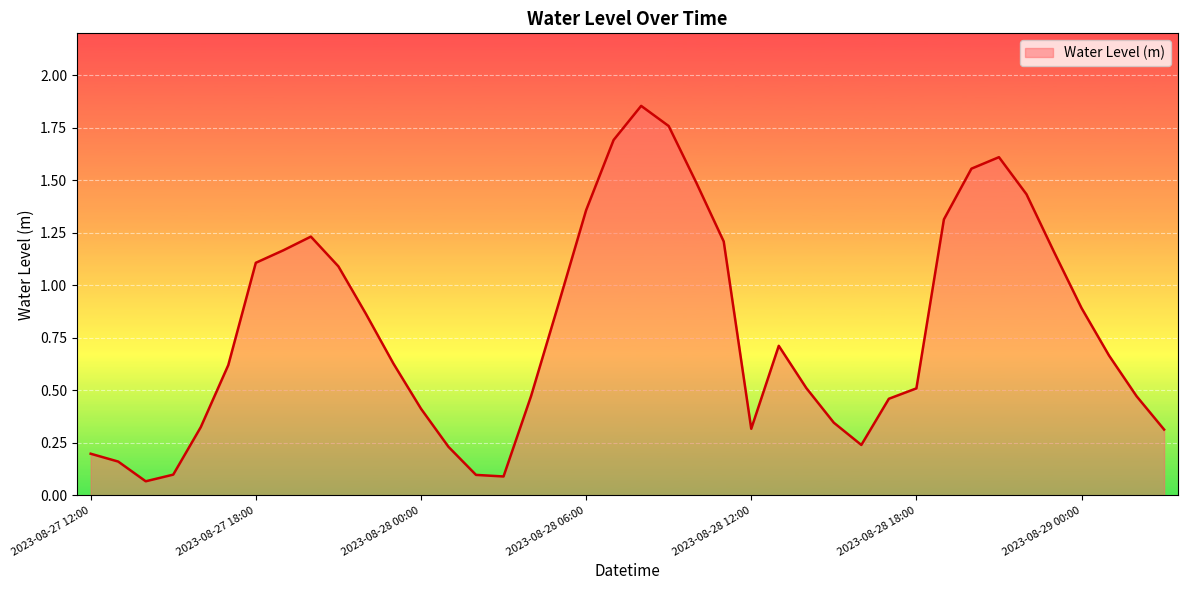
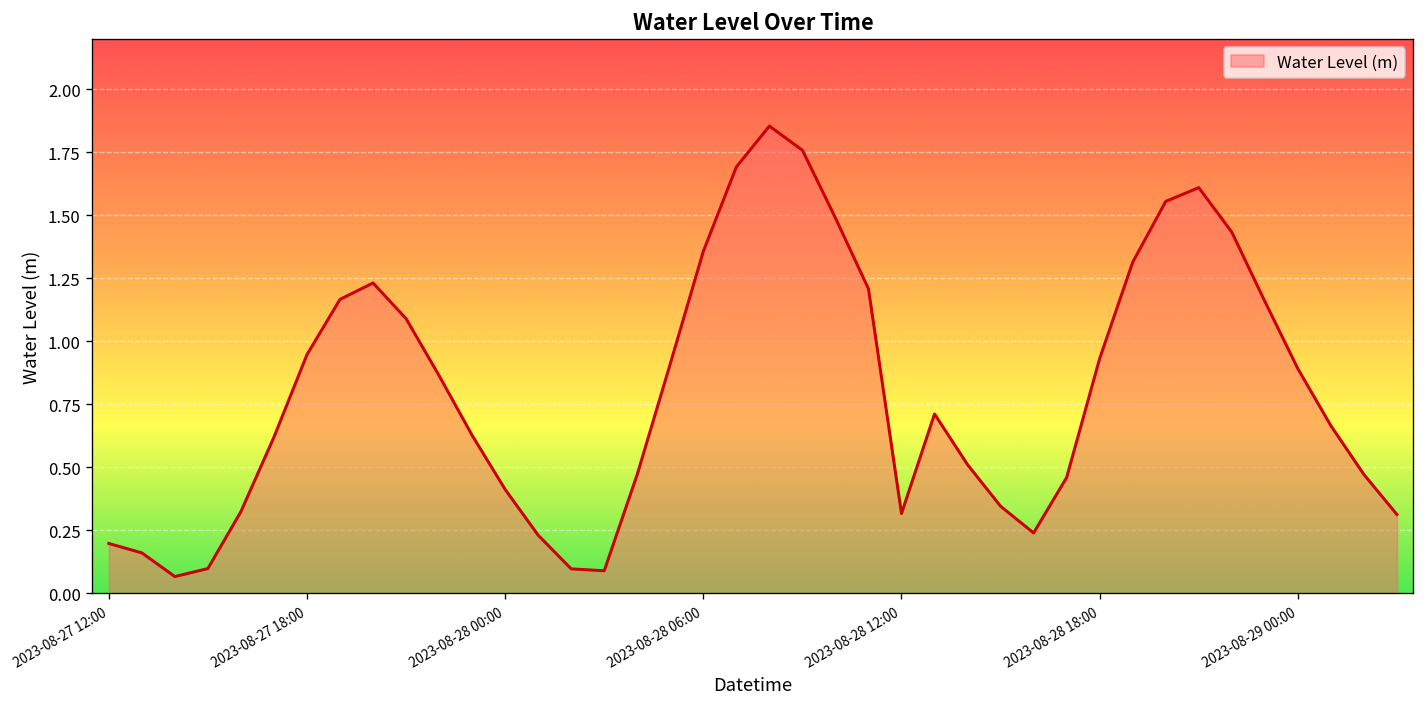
2023-08-27 18:00: 1.11 -> 0.95
2023-08-28 18:00: 0.51 -> 0.93
